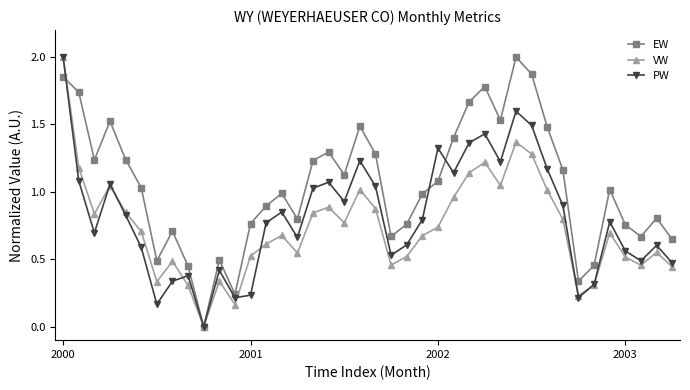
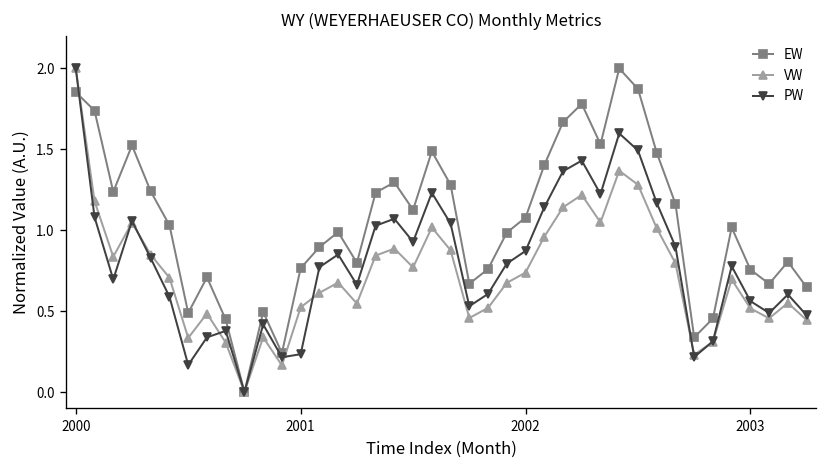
PW, 2002: 1.32 -> 0.87
